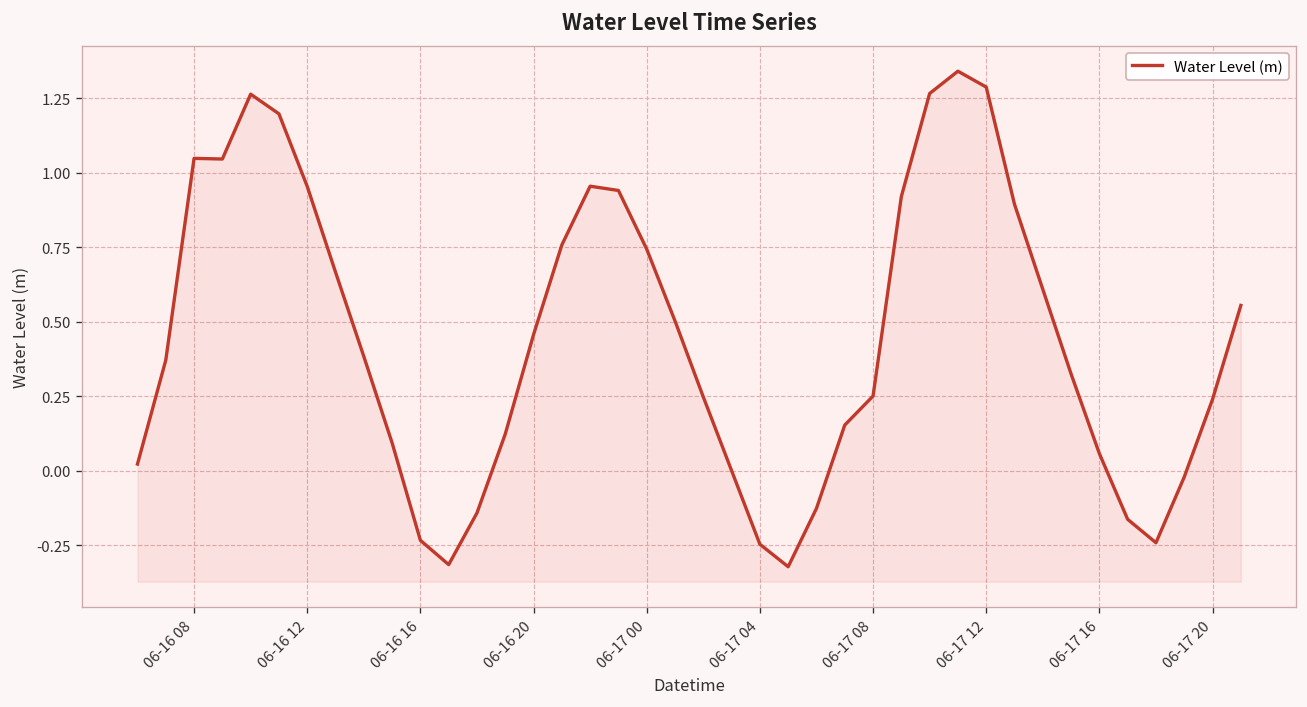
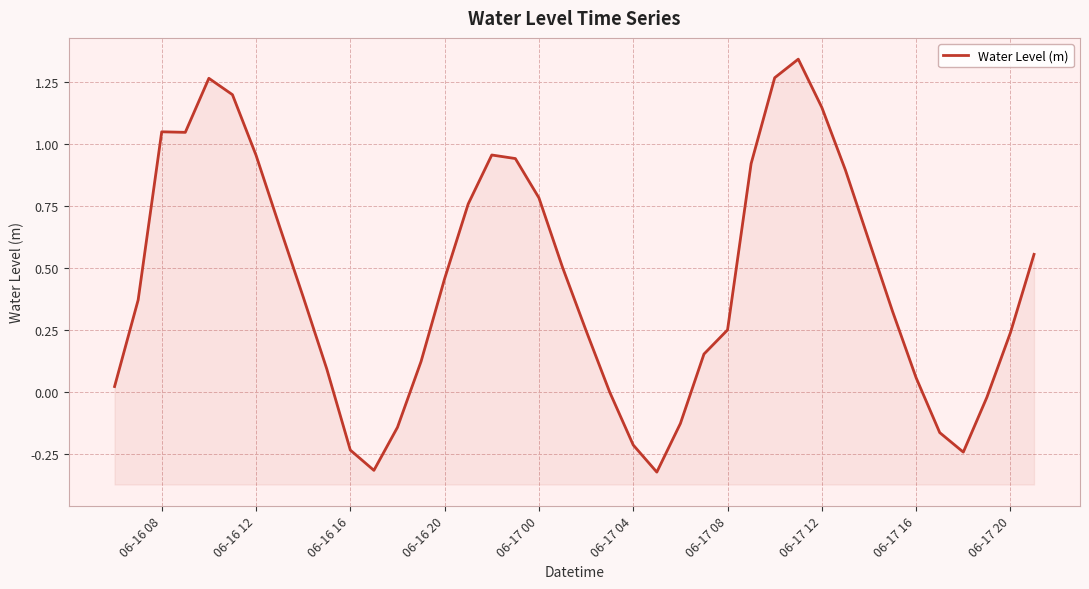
06-17 00: 0.74 -> 0.78
06-17 04: -0.25 -> -0.21
06-17 12: 1.29 -> 1.15
